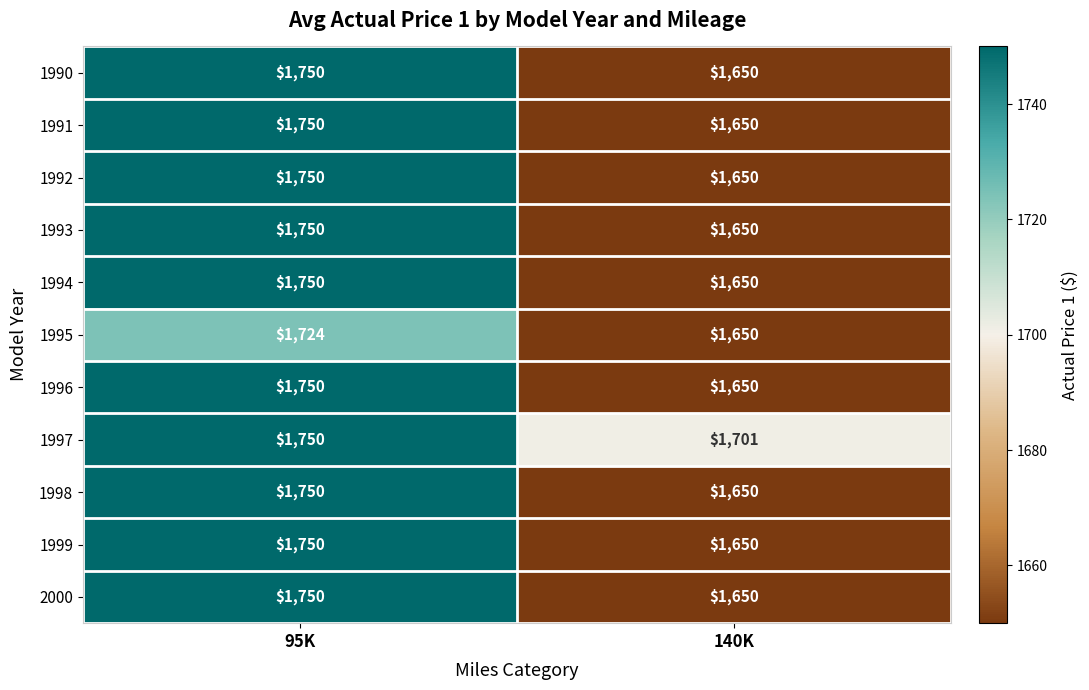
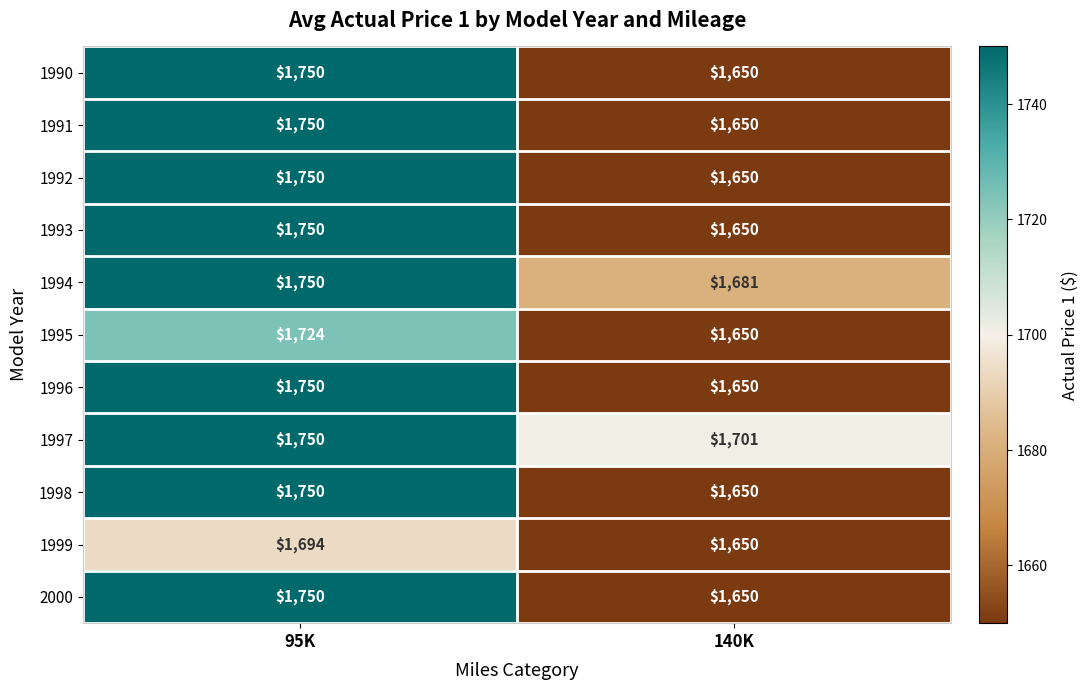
1994, 140K: $1,650 -> $1,681
1999, 95K: $1,750 -> $1,694
